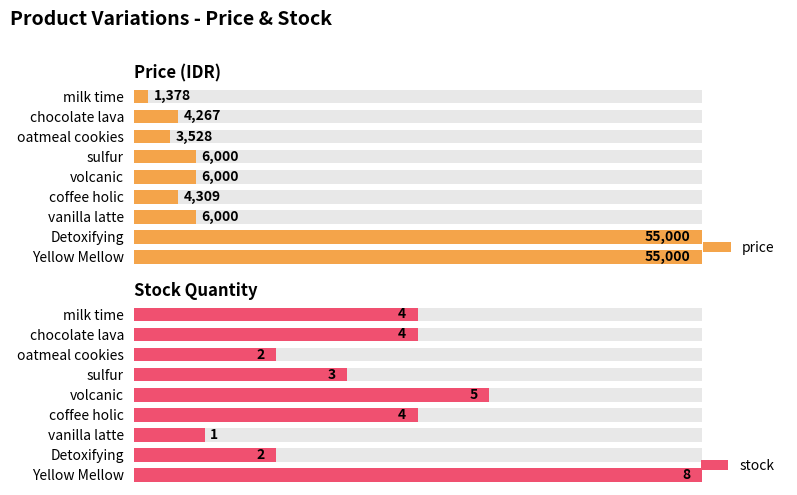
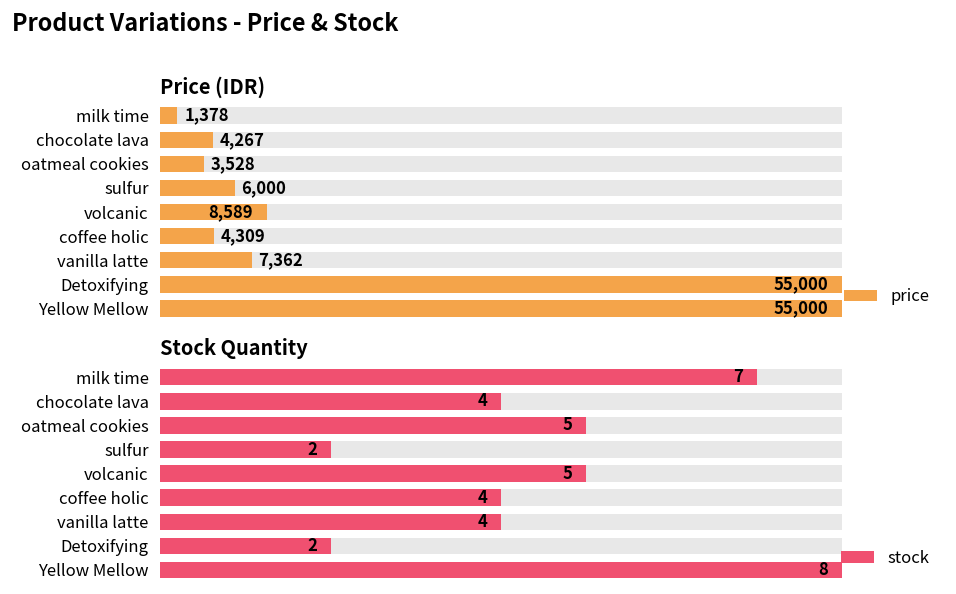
Price (IDR), price, volcanic: 6,000 -> 8,589
Price (IDR), price, vanilla latte: 6,000 -> 7,362
Stock Quantity, stock, milk time: 4 -> 7
Stock Quantity, stock, oatmeal cookies: 2 -> 5
Stock Quantity, stock, sulfur: 3 -> 2
Stock Quantity, stock, vanilla latte: 1 -> 4
